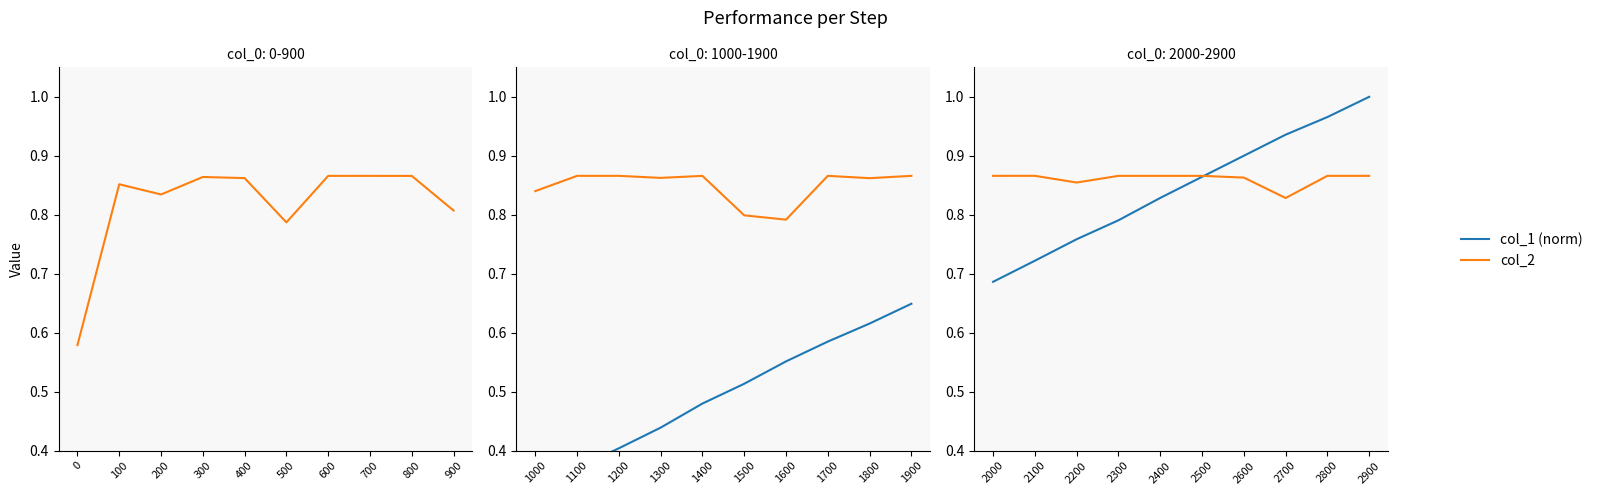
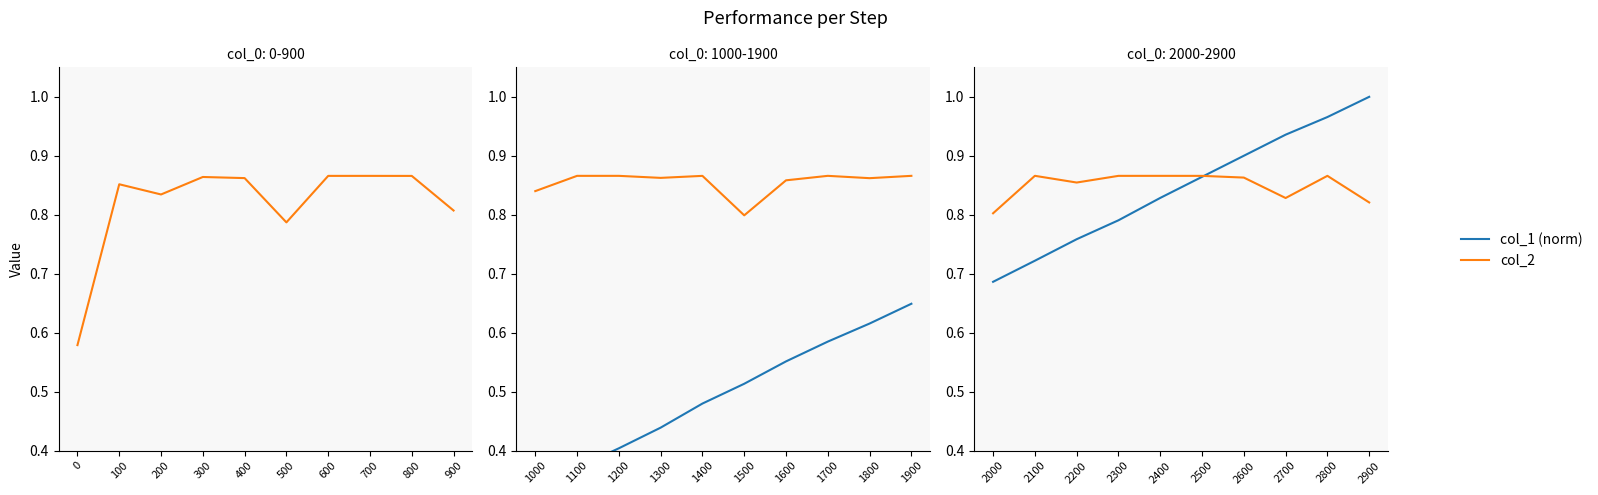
col_0: 1000-1900, col_2, 1600: 0.79 -> 0.86
col_0: 2000-2900, col_2, 2000: 0.87 -> 0.80
col_0: 2000-2900, col_2, 2900: 0.87 -> 0.82
